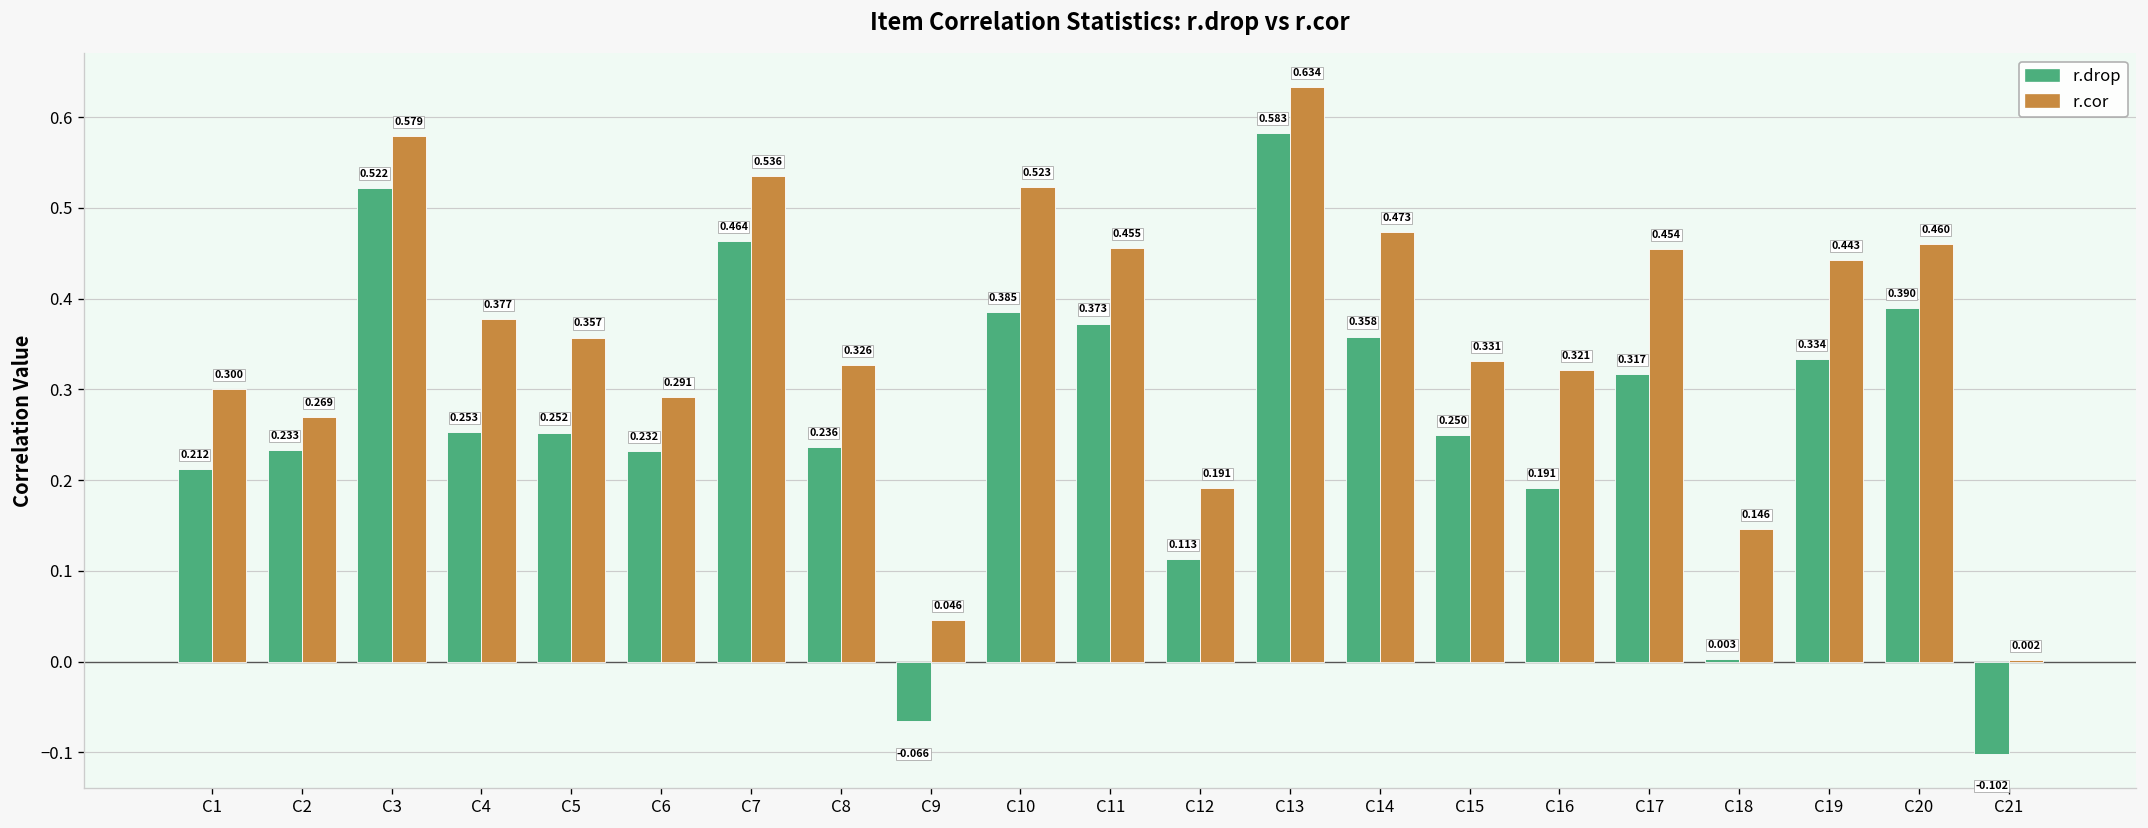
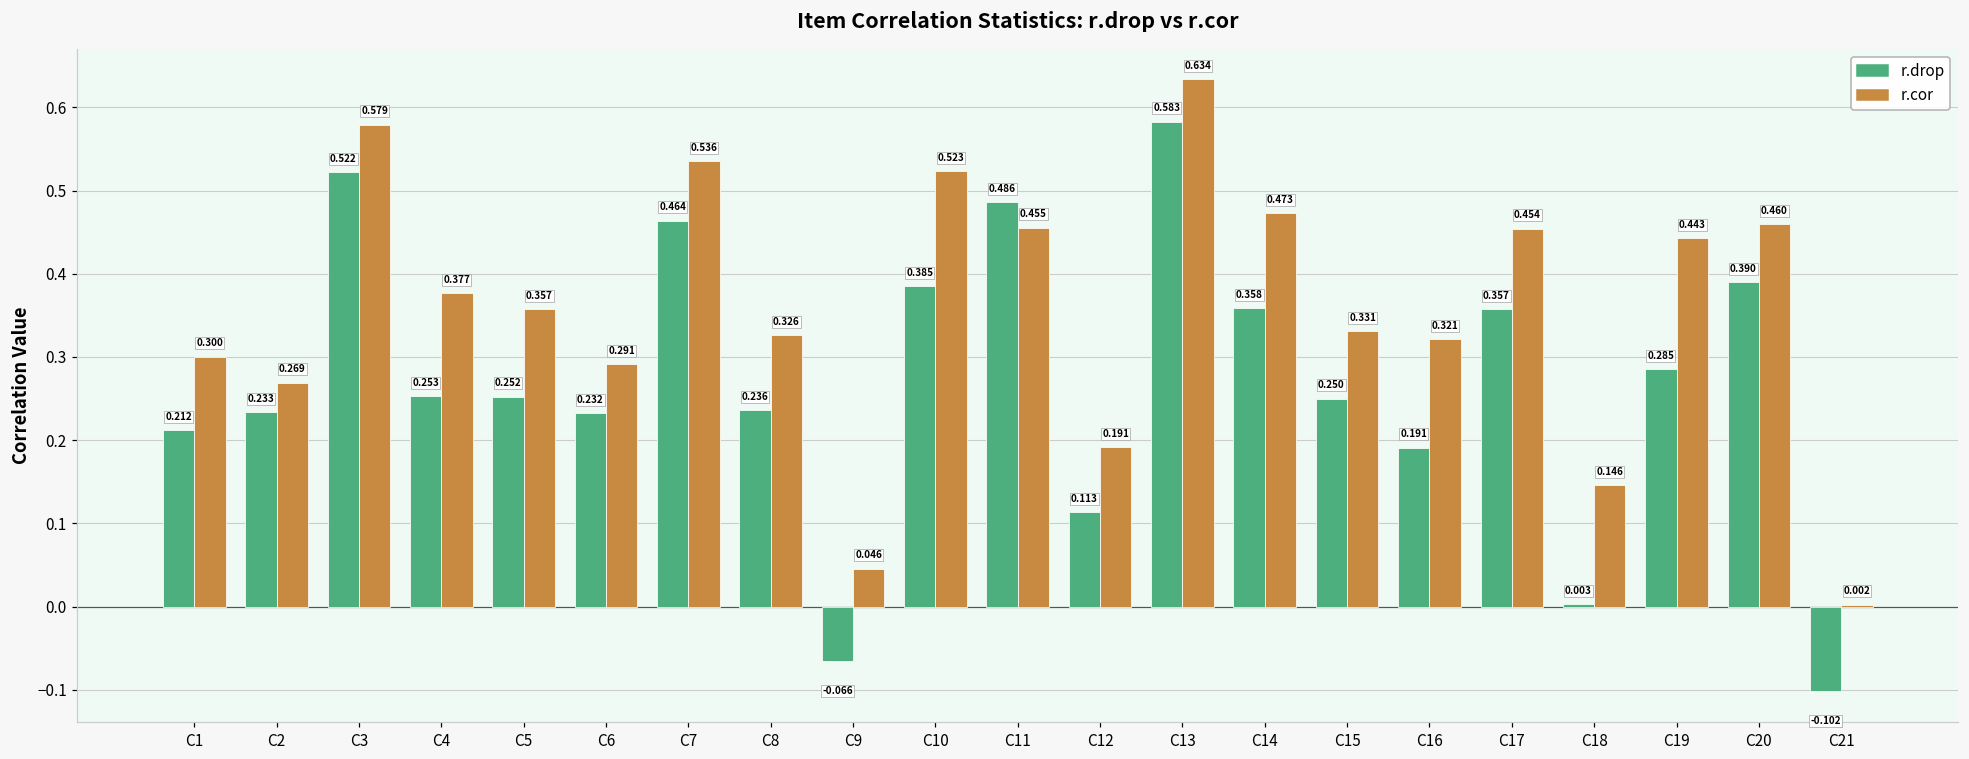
r.drop, C11: 0.373 -> 0.486
r.drop, C17: 0.317 -> 0.357
r.drop, C19: 0.334 -> 0.285
